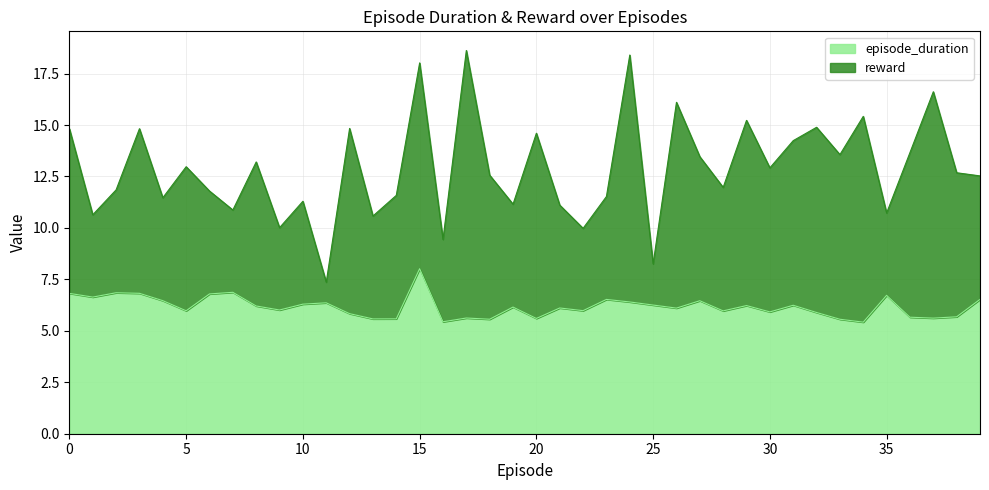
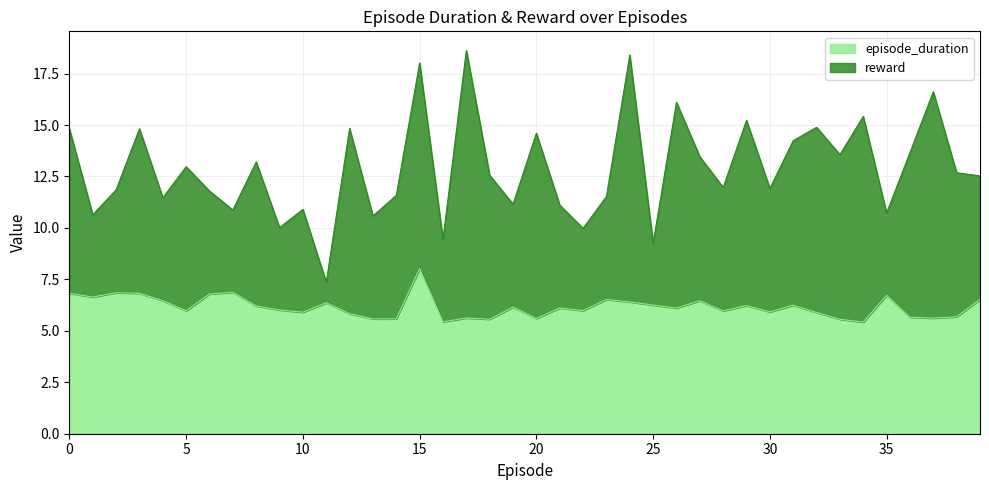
episode_duration, 10: 6.3 -> 5.9
reward, 25: 2 -> 3
reward, 30: 7 -> 6
